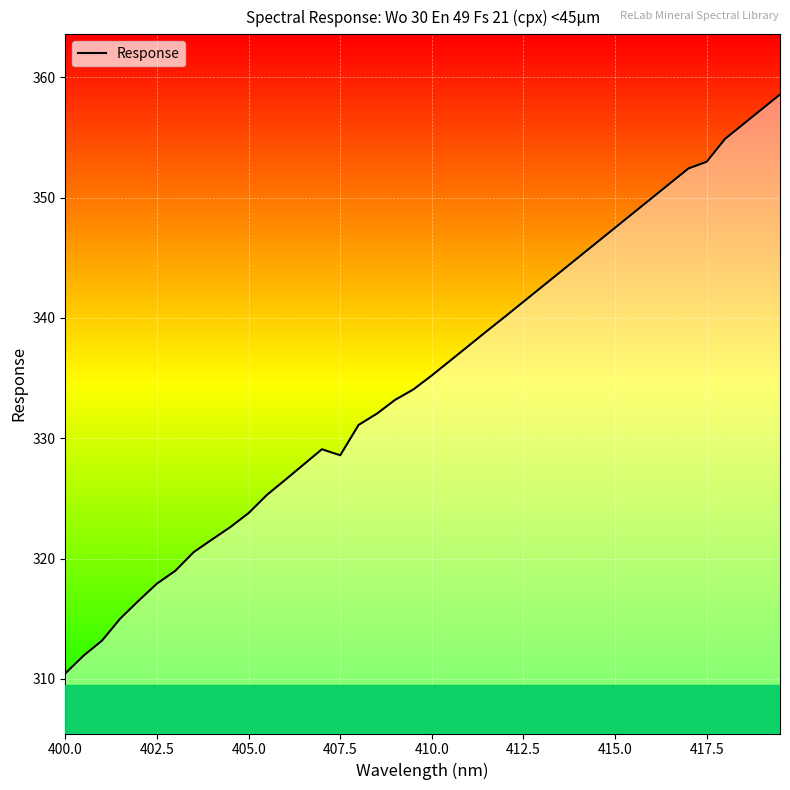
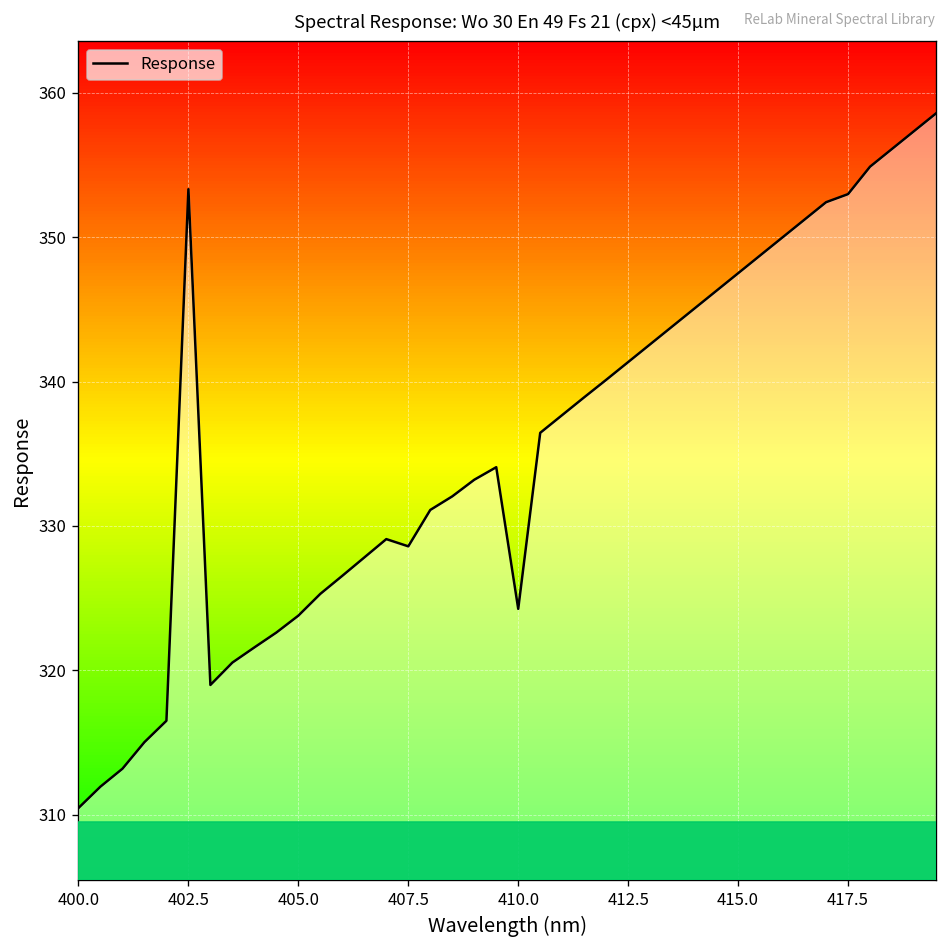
402.5: 317.9 -> 353.3
410.0: 335.2 -> 324.3
